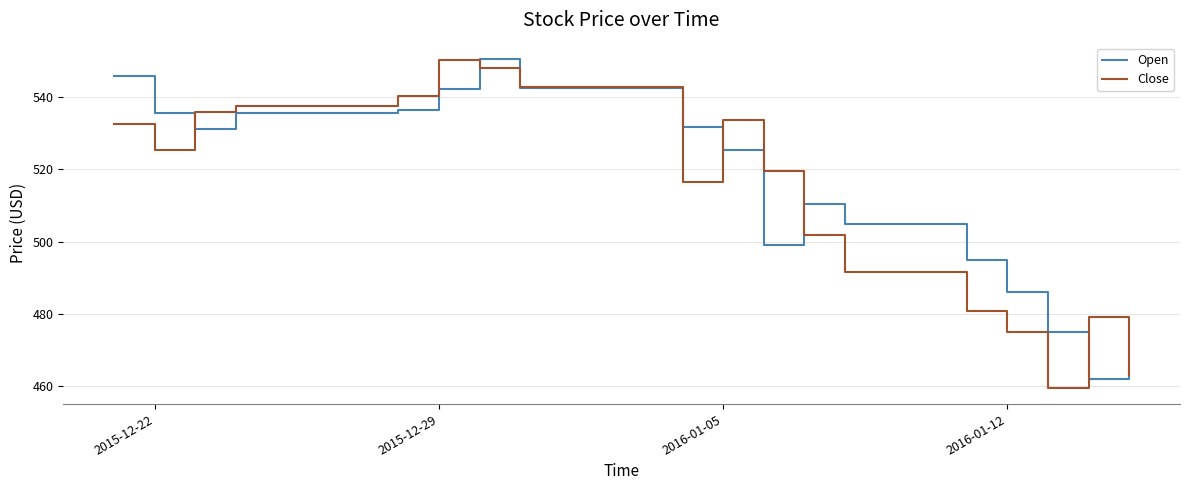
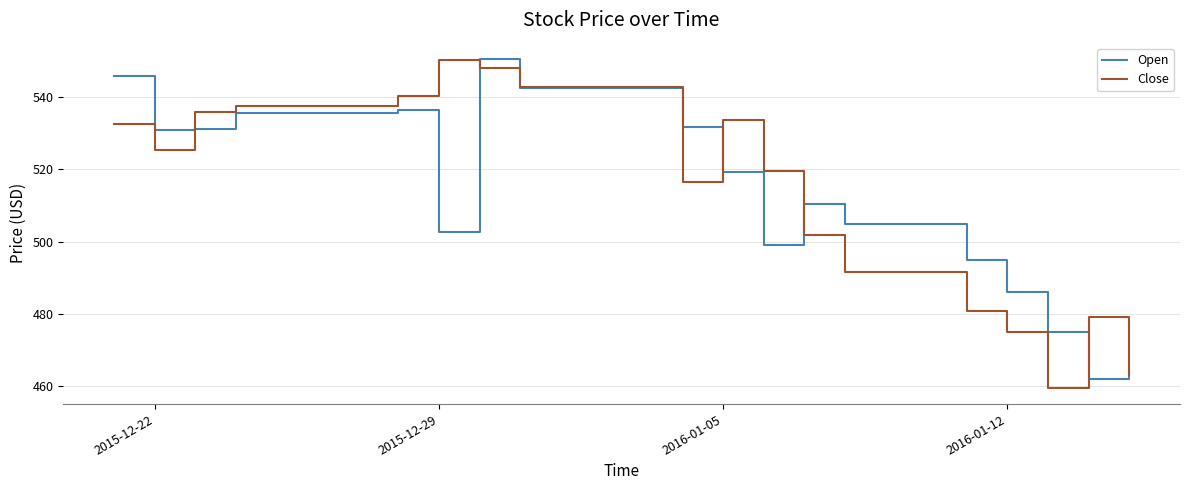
Open, 2015-12-22: 536 -> 531
Open, 2015-12-29: 542 -> 503
Open, 2016-01-05: 525 -> 519
